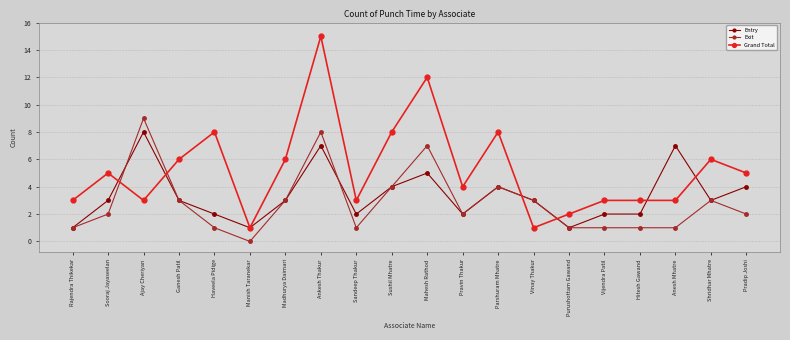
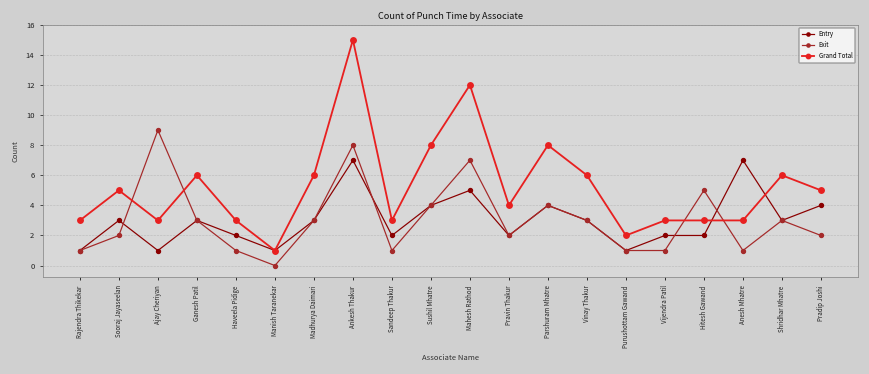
Entry, Ajay Cheriyan: 8 -> 1
Grand Total, Haveela Pidige: 8 -> 3
Grand Total, Vinay Thakur: 1 -> 6
Exit, Hitesh Gawand: 1 -> 5
